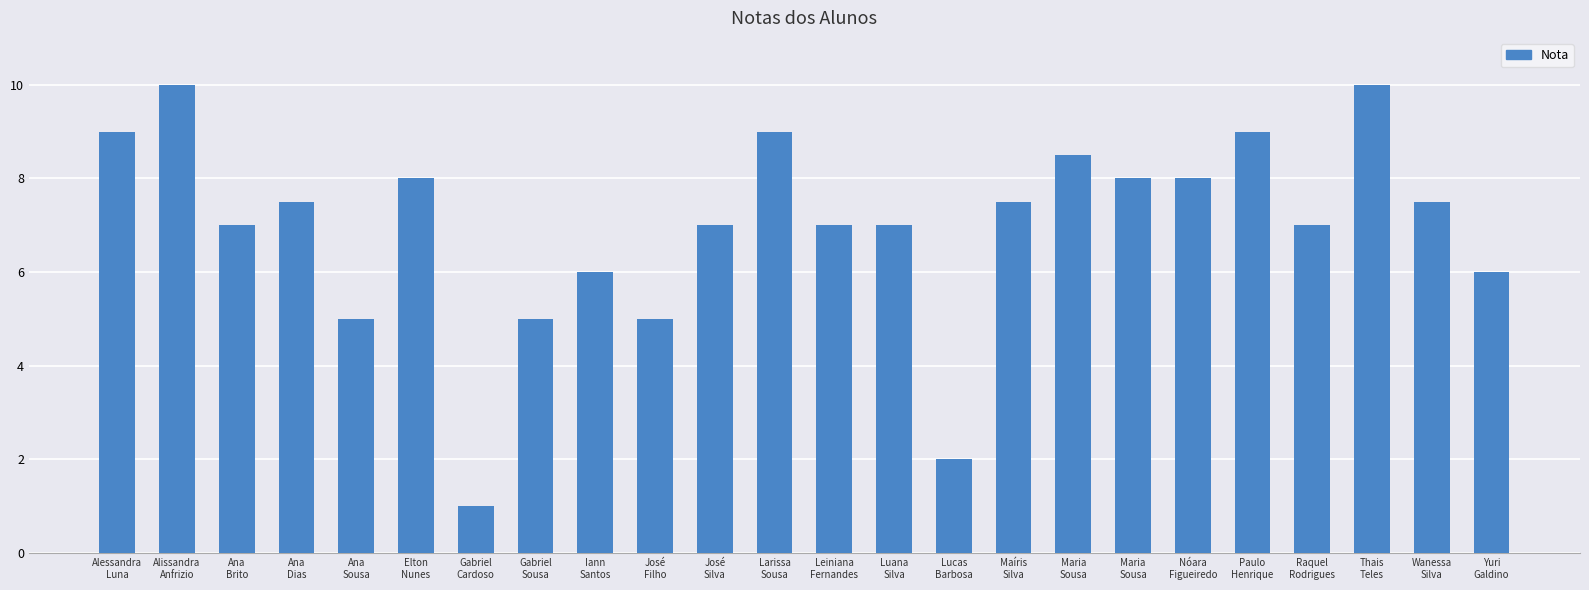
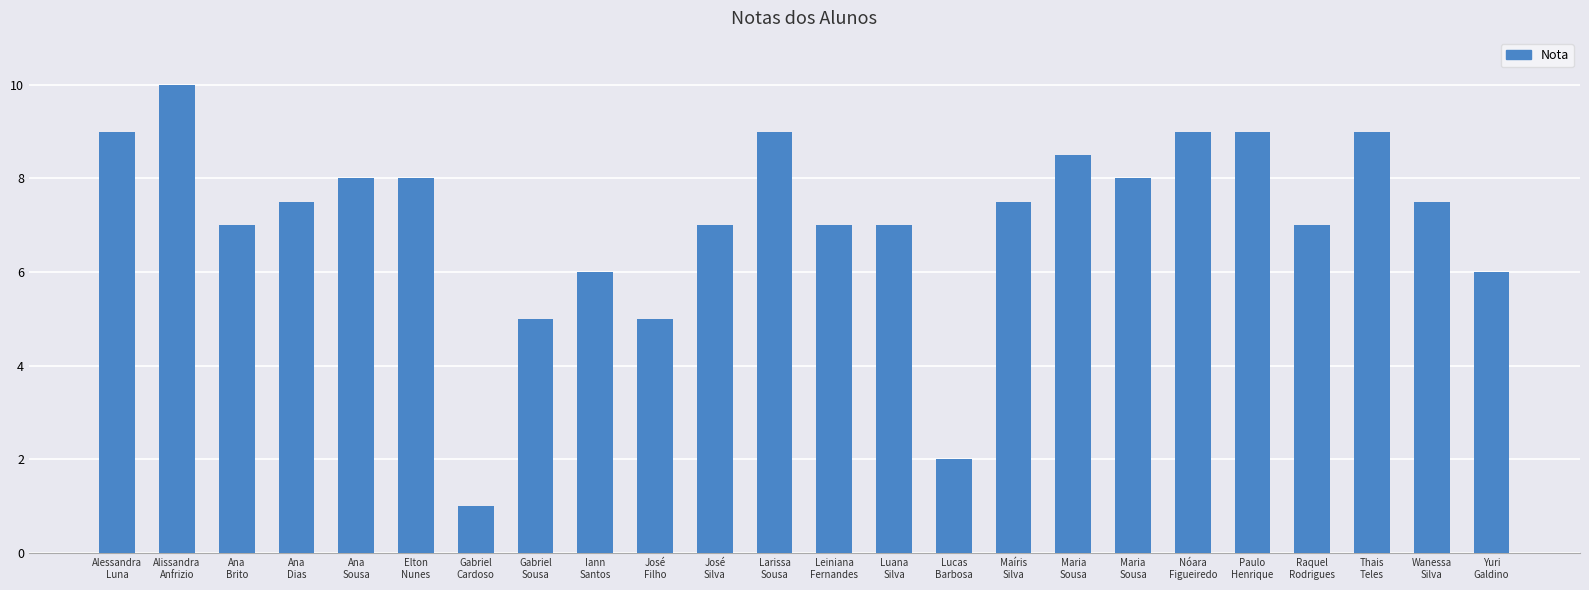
Ana Sousa: 5 -> 8
Nóara Figueiredo: 8 -> 9
Thais Teles: 10 -> 9
